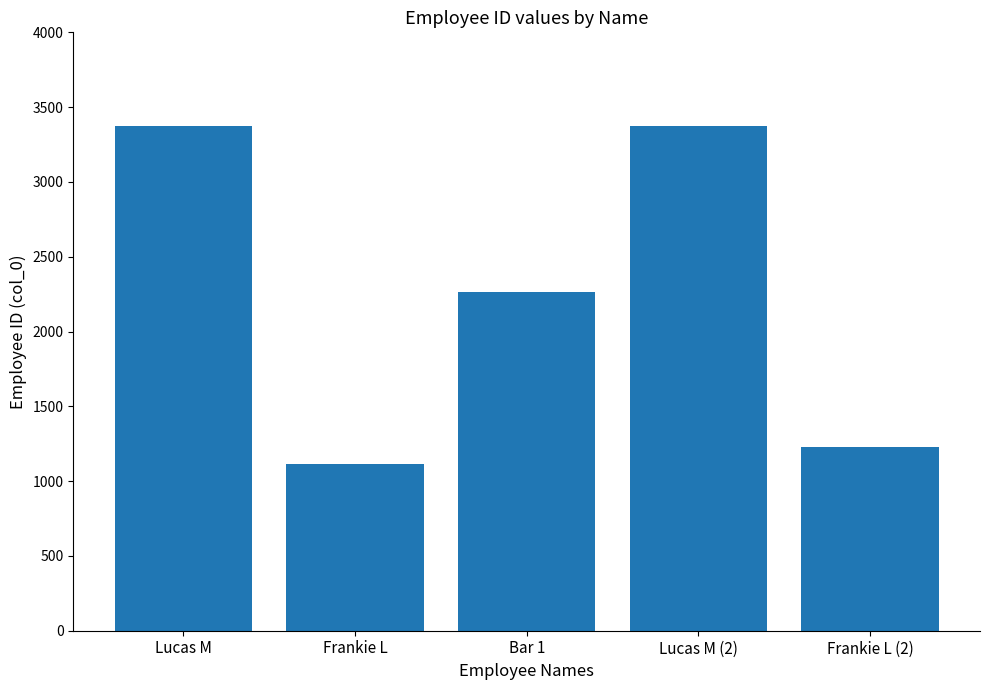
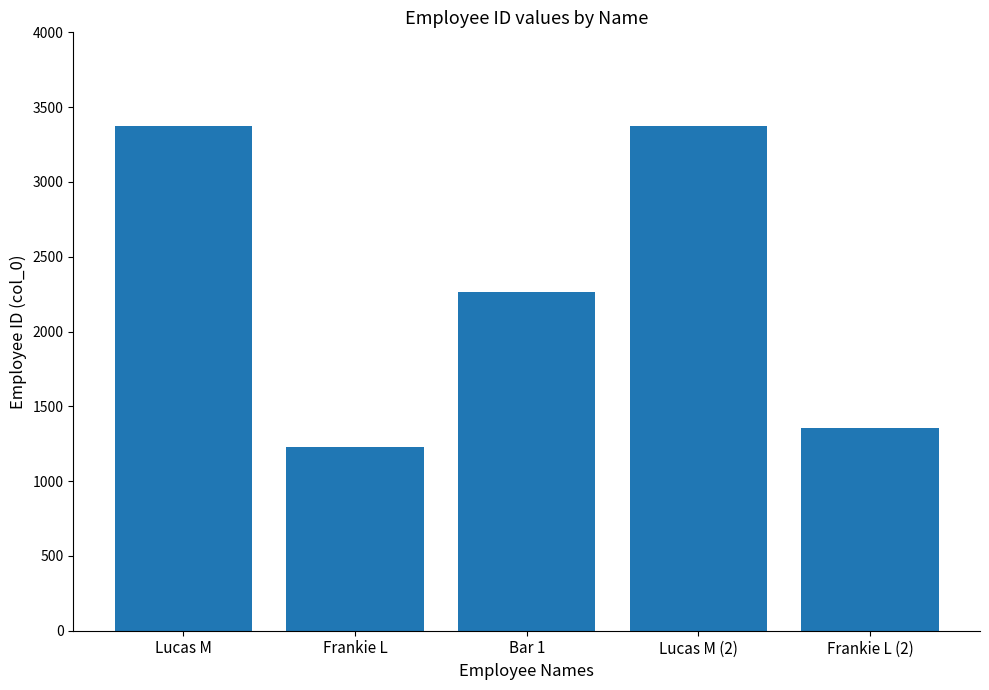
Frankie L: 1110 -> 1230
Frankie L (2): 1230 -> 1360
